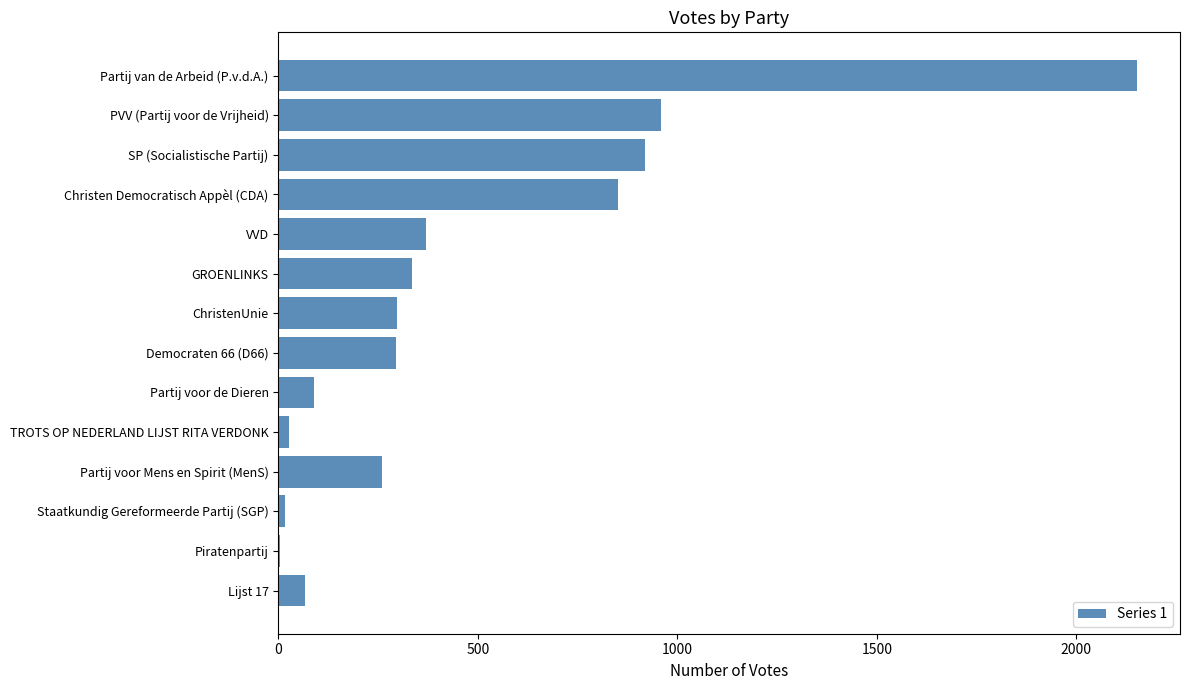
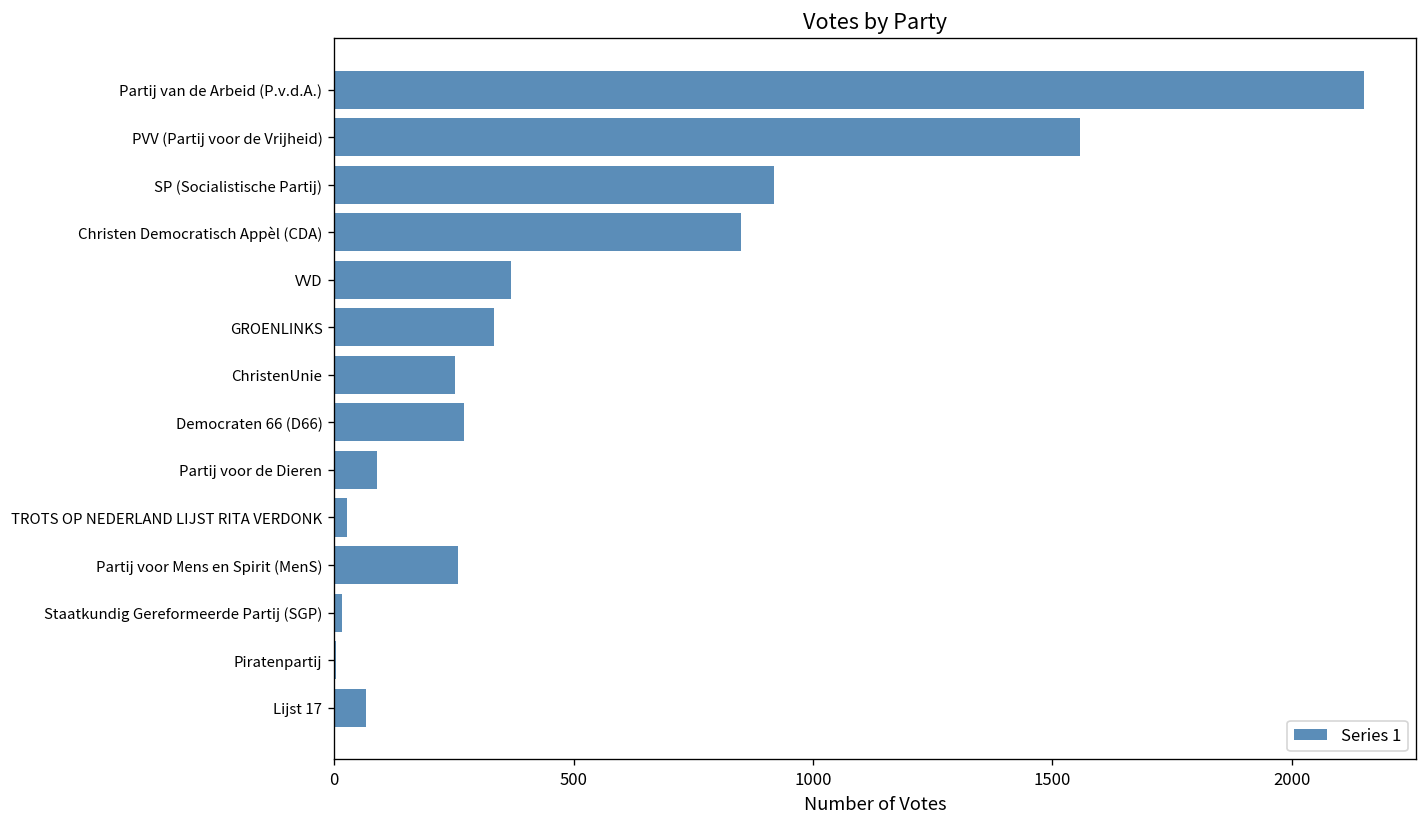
PVV (Partij voor de Vrijheid): 960 -> 1560
ChristenUnie: 300 -> 250
Democraten 66 (D66): 290 -> 270
